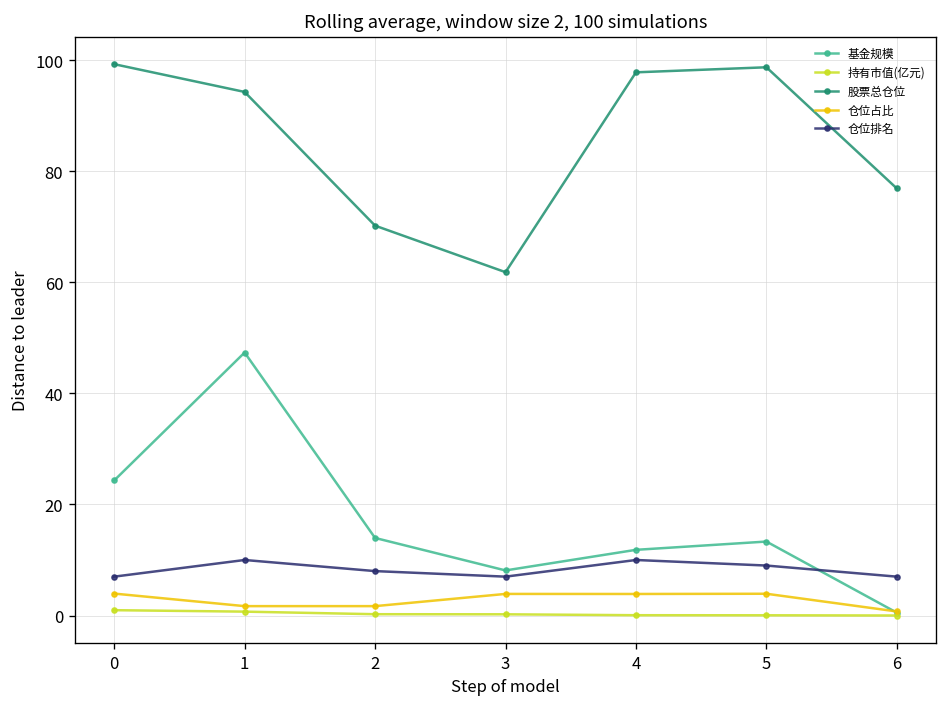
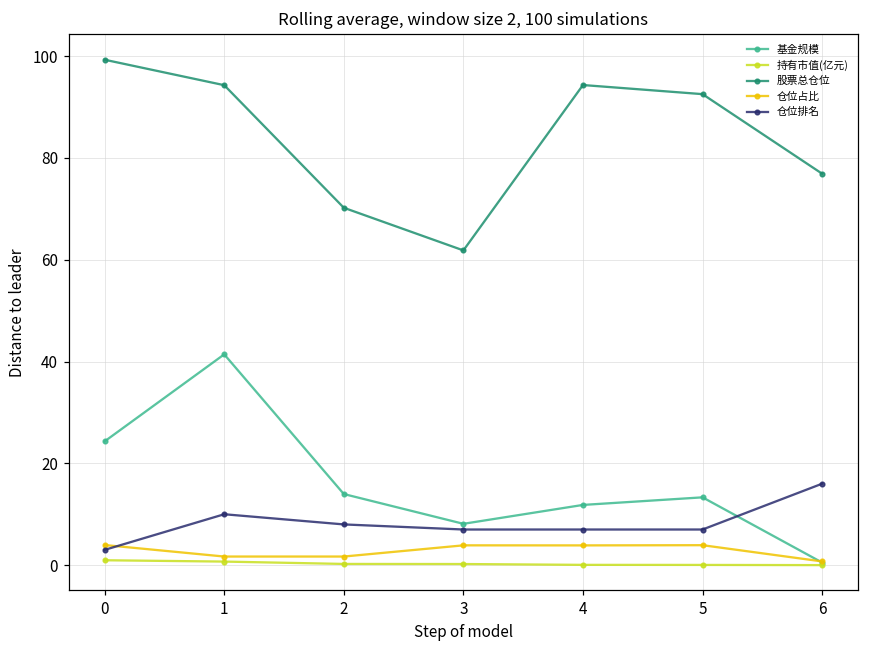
仓位排名, 0: 7 -> 3
基金规模, 1: 47 -> 41
股票总仓位, 4: 98 -> 94
仓位排名, 4: 10 -> 7
股票总仓位, 5: 99 -> 93
仓位排名, 5: 9 -> 7
仓位排名, 6: 7 -> 16
